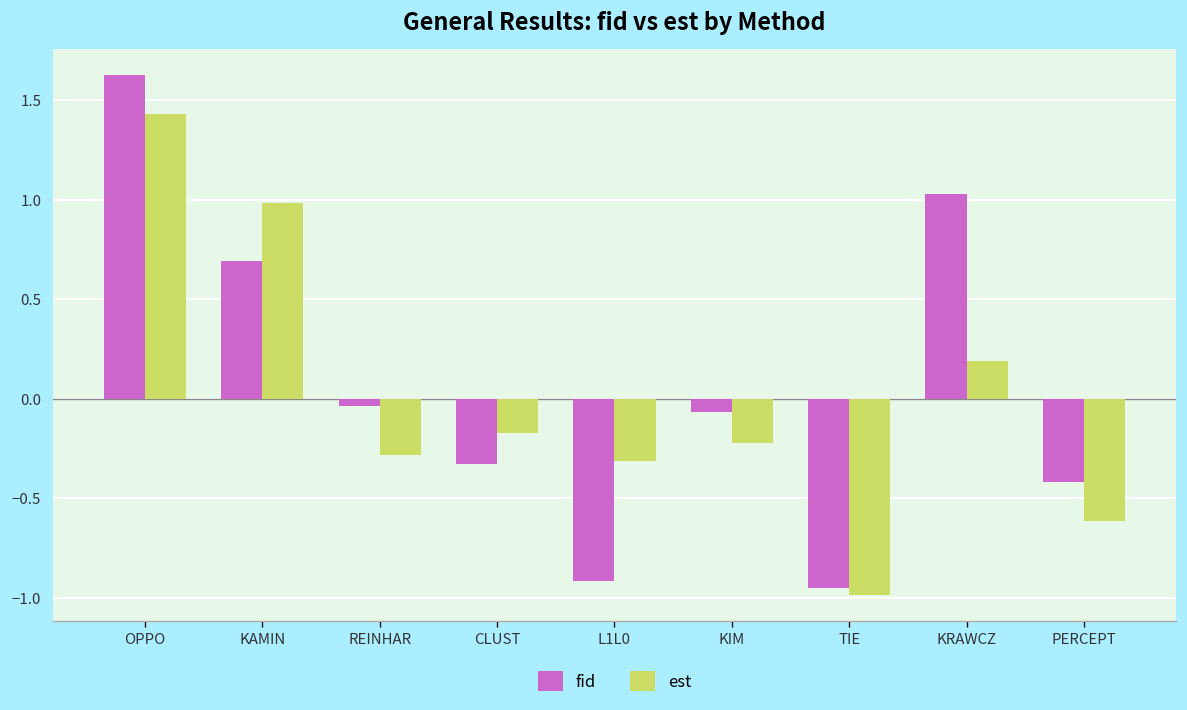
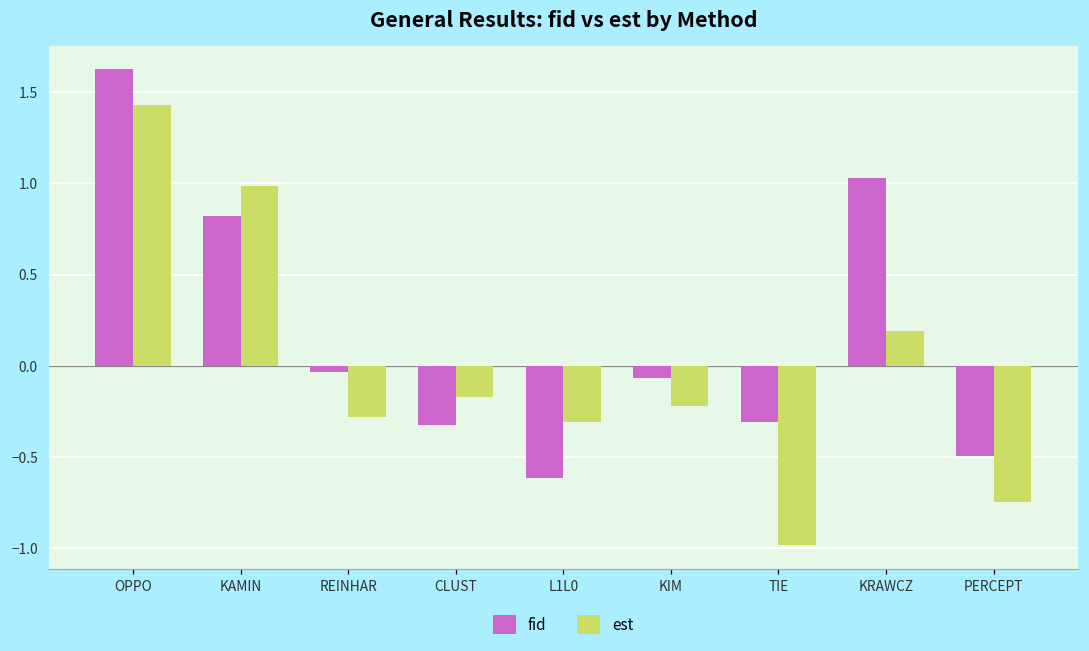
fid, KAMIN: 0.69 -> 0.82
fid, L1L0: -0.91 -> -0.62
fid, TIE: -0.95 -> -0.31
fid, PERCEPT: -0.42 -> -0.49
est, PERCEPT: -0.62 -> -0.75
